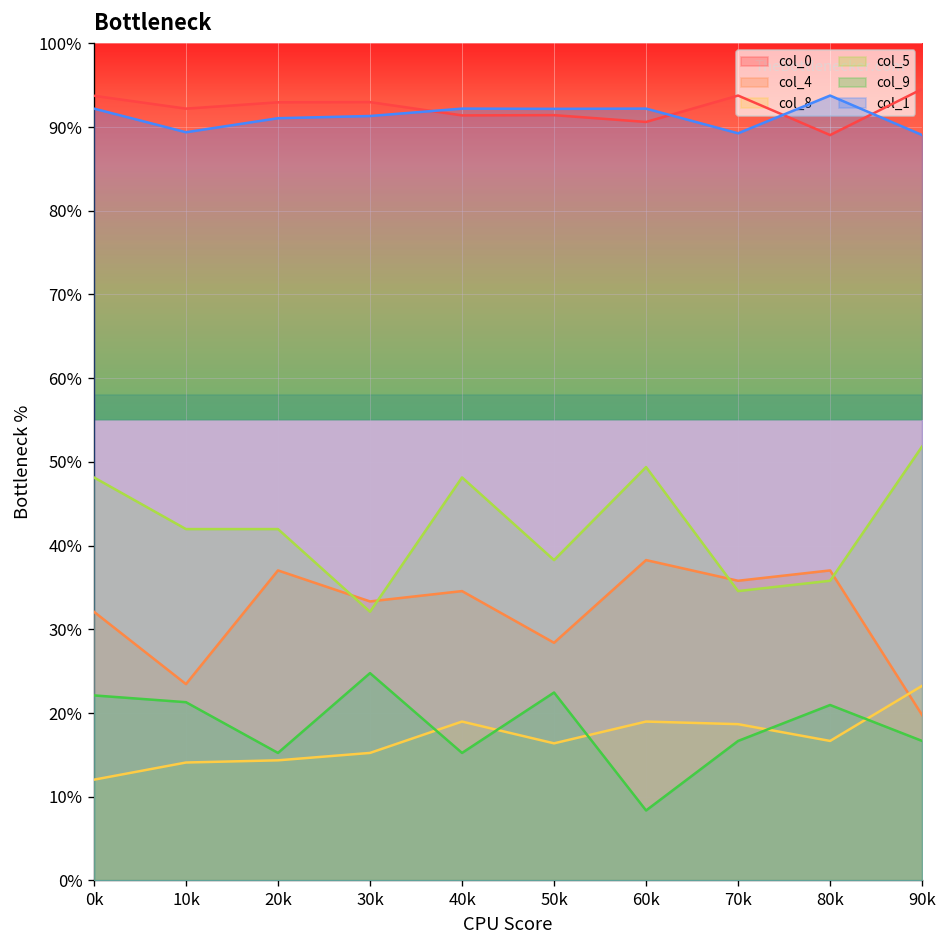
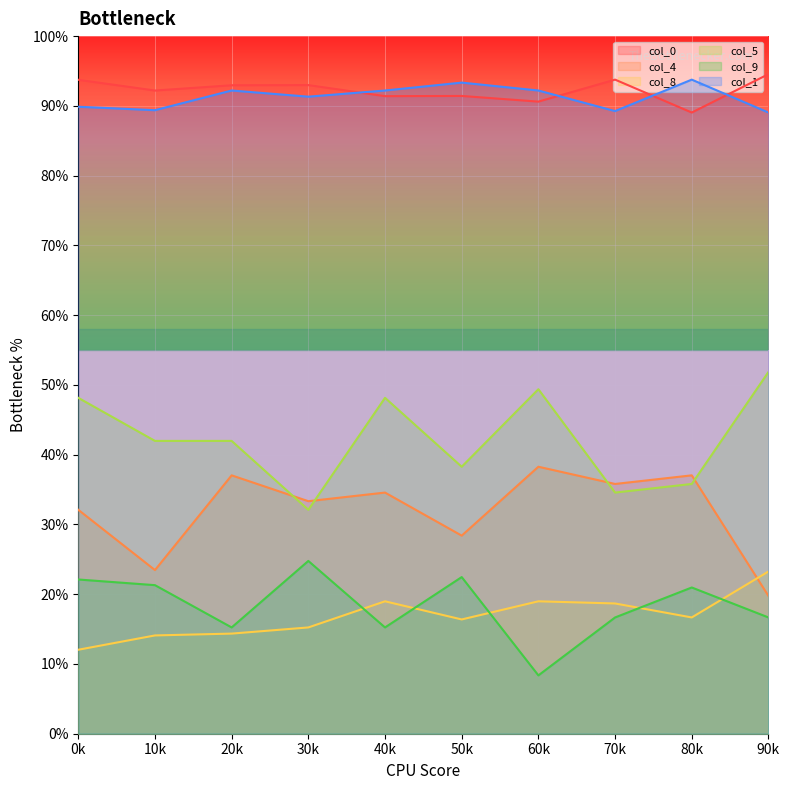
col_1, 0k: 92% -> 90%
col_1, 20k: 91% -> 92%
col_1, 50k: 92% -> 93%
